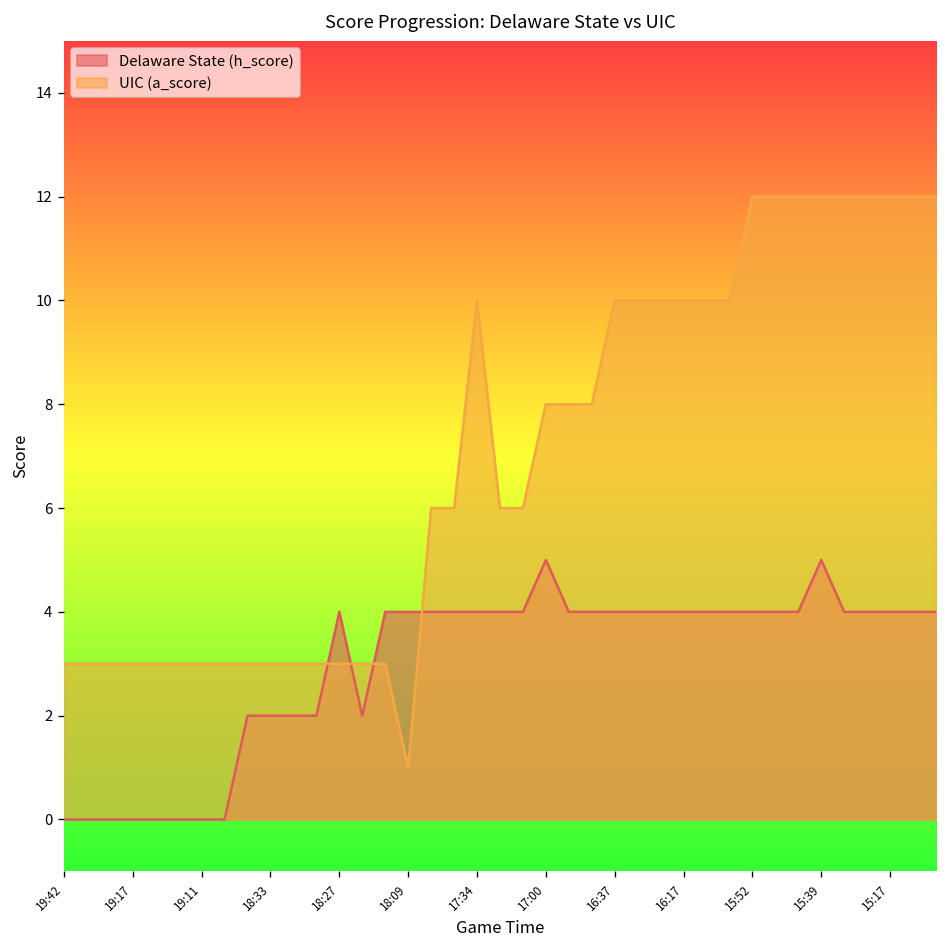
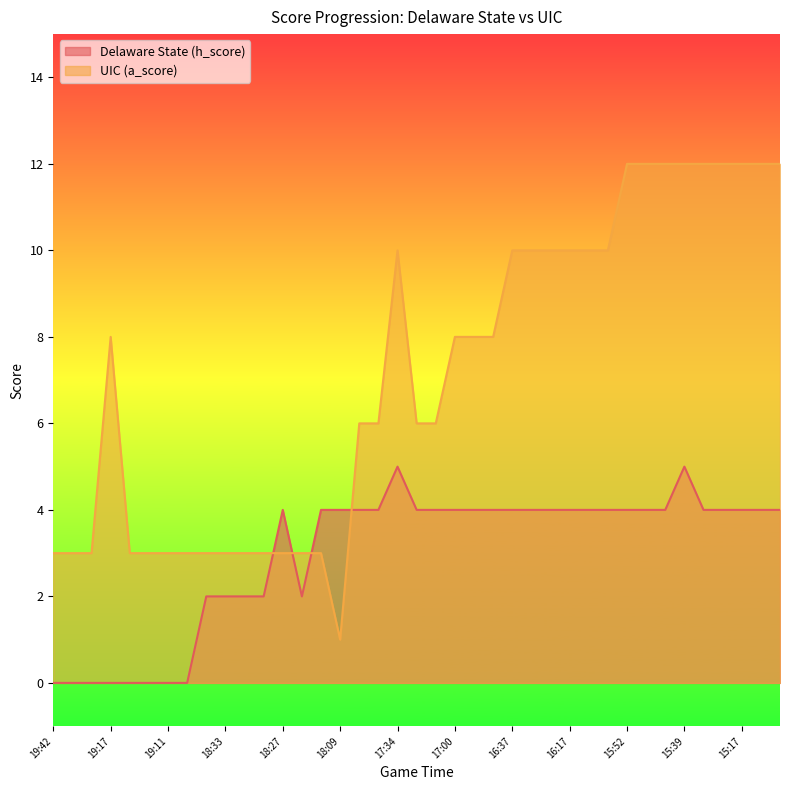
UIC (a_score), 19:17: 3 -> 8
Delaware State (h_score), 17:34: 4 -> 5
Delaware State (h_score), 17:00: 5 -> 4
